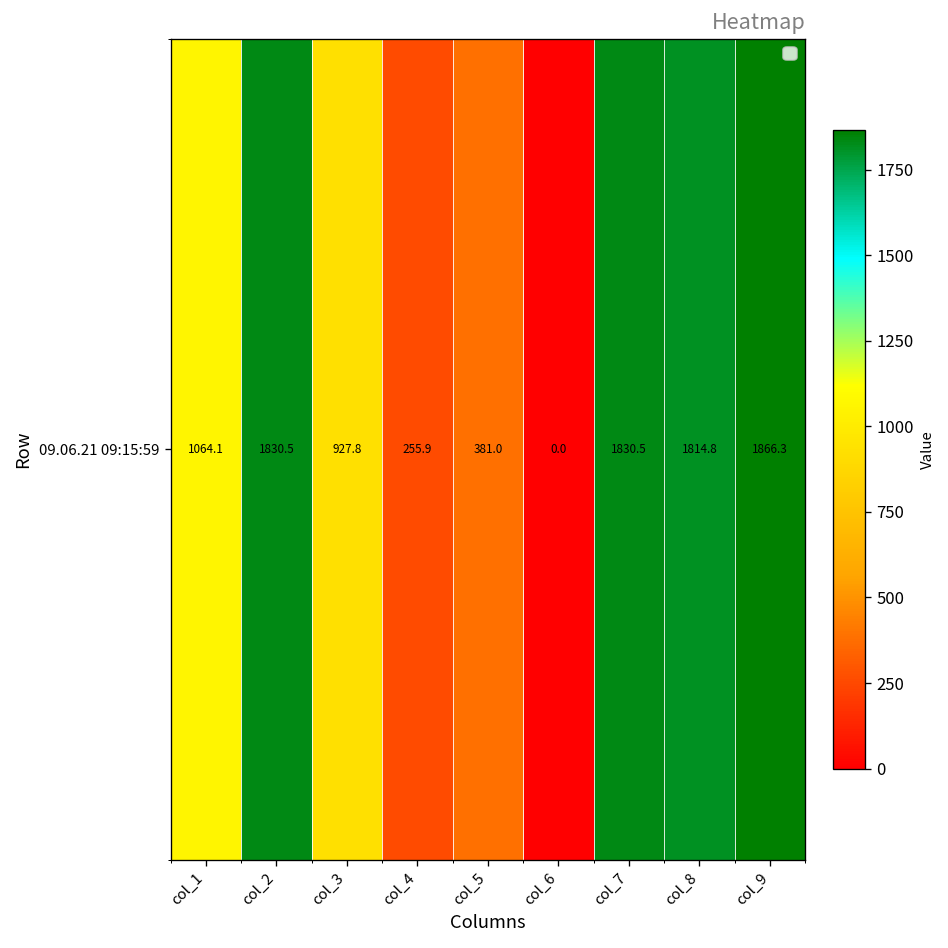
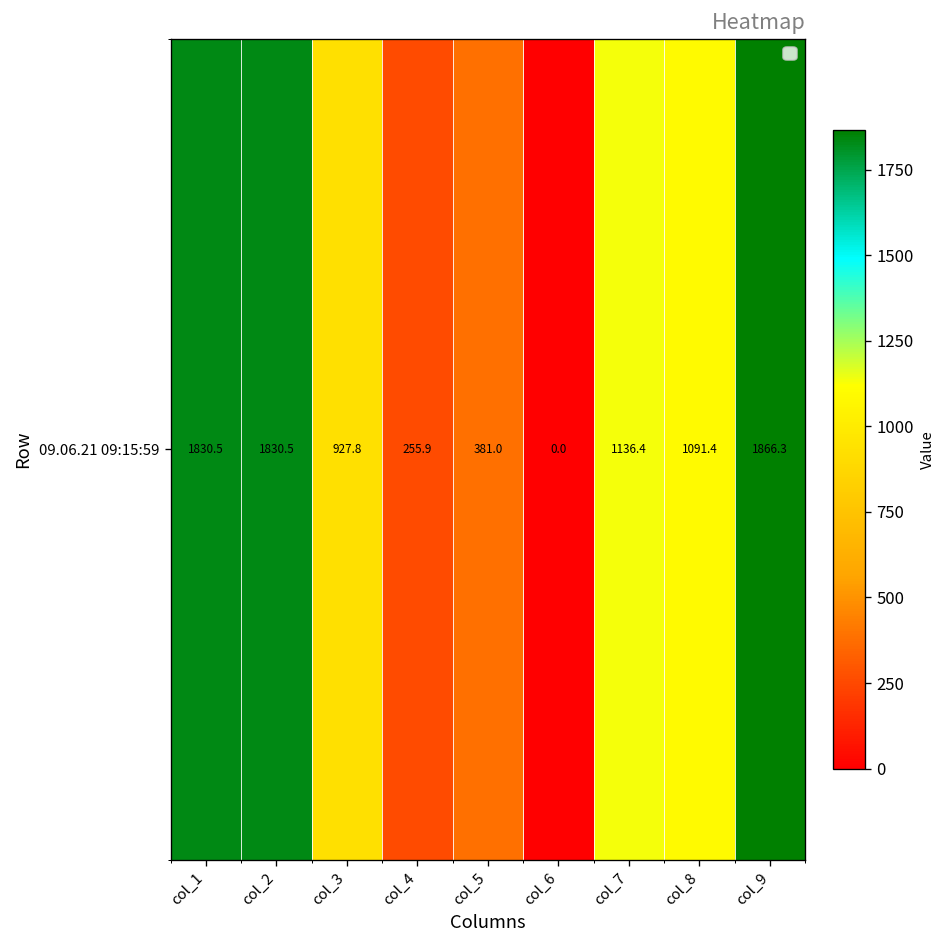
09.06.21 09:15:59, col_1: 1064.1 -> 1830.5
09.06.21 09:15:59, col_7: 1830.5 -> 1136.4
09.06.21 09:15:59, col_8: 1814.8 -> 1091.4
